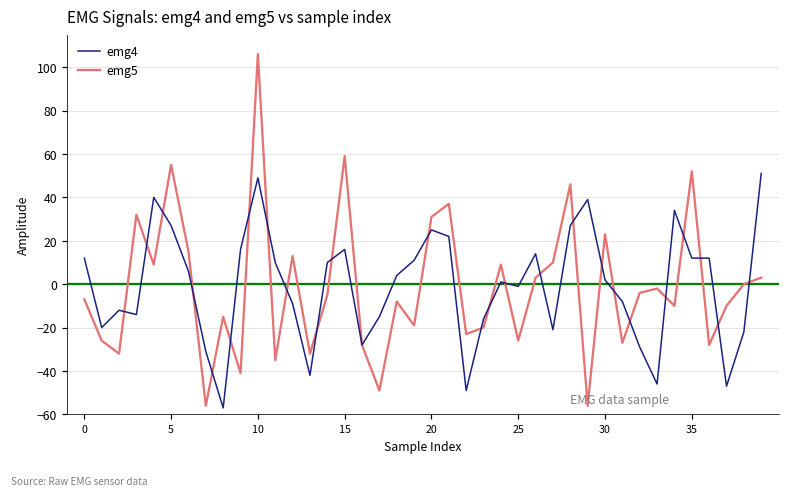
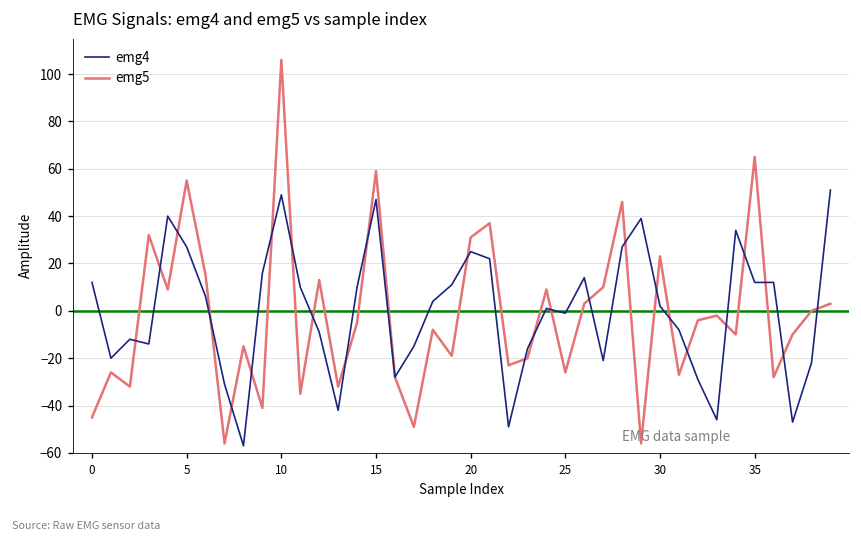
emg5, 0: -7 -> -45
emg4, 15: 16 -> 47
emg5, 35: 52 -> 65
